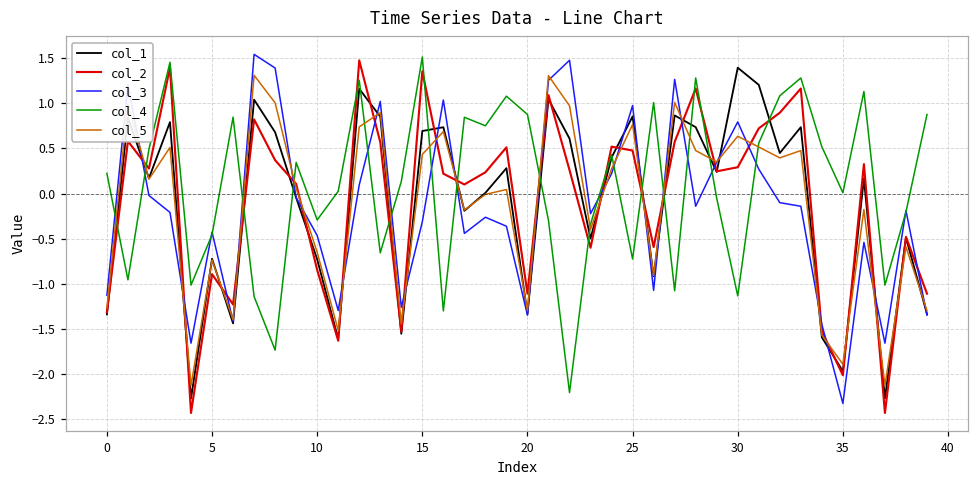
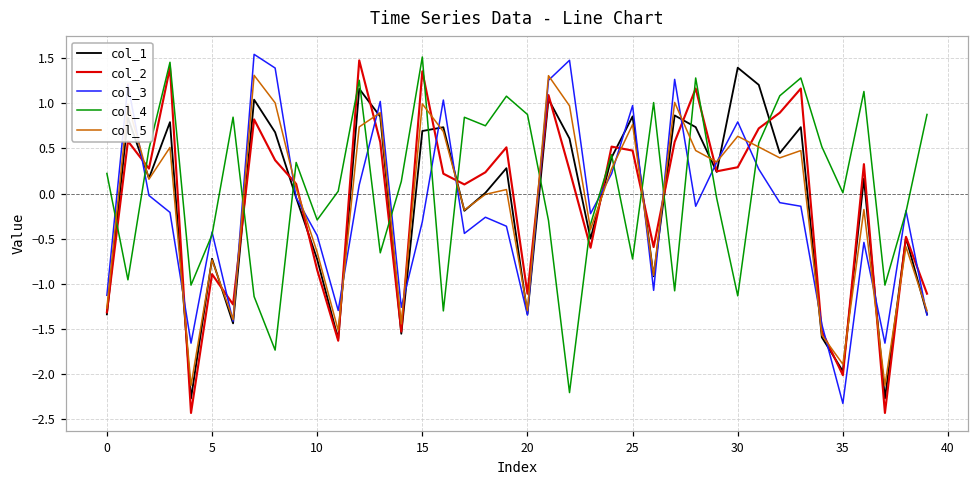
col_5, 15: 0.4 -> 1.0
